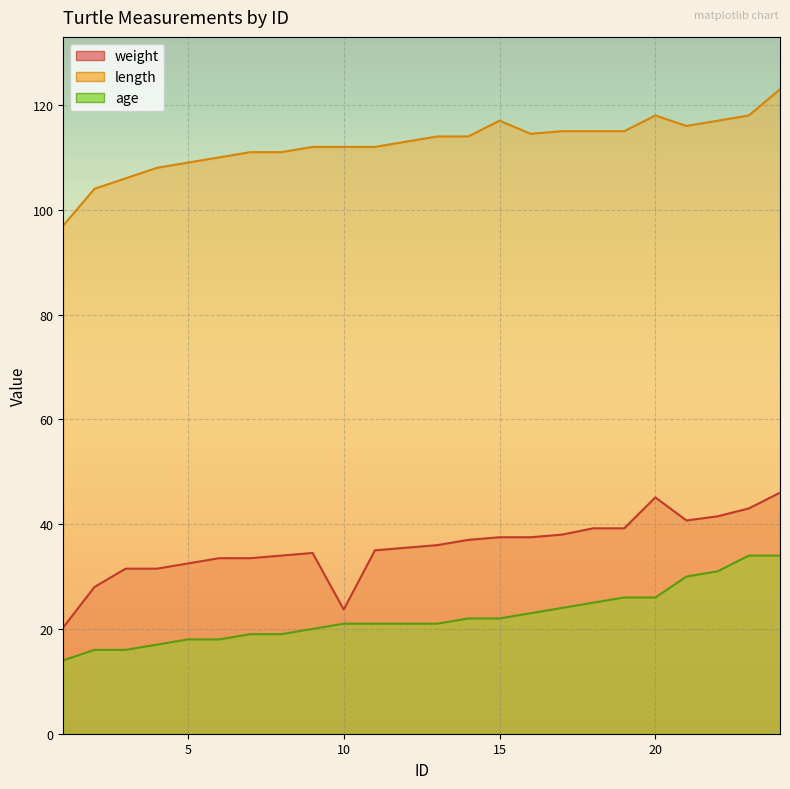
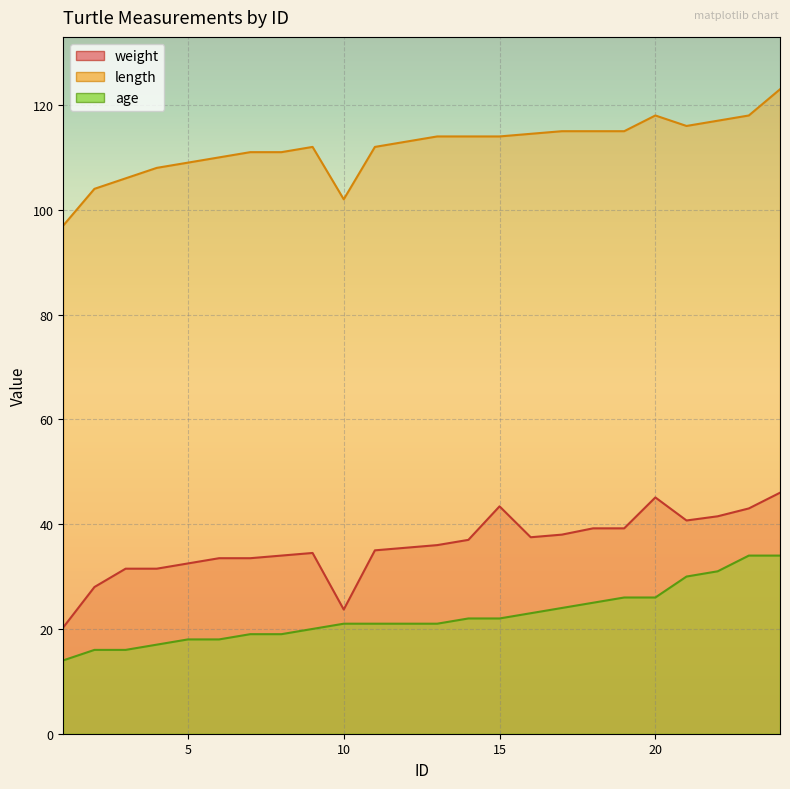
length, 10: 112 -> 102
weight, 15: 38 -> 43
length, 15: 117 -> 114
